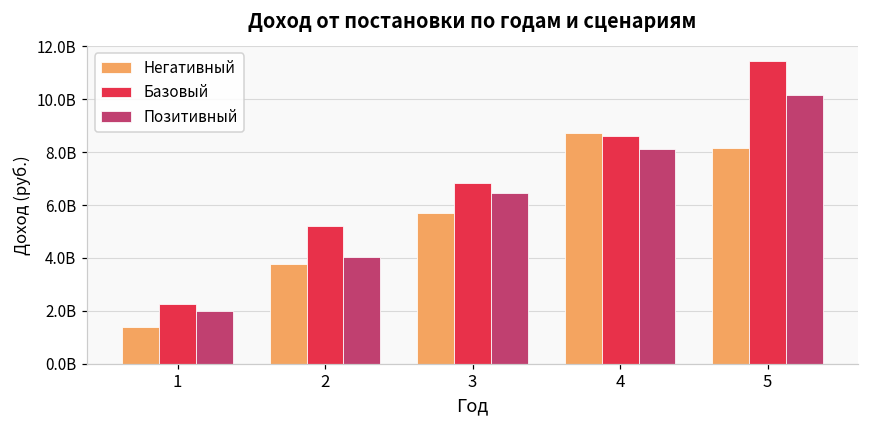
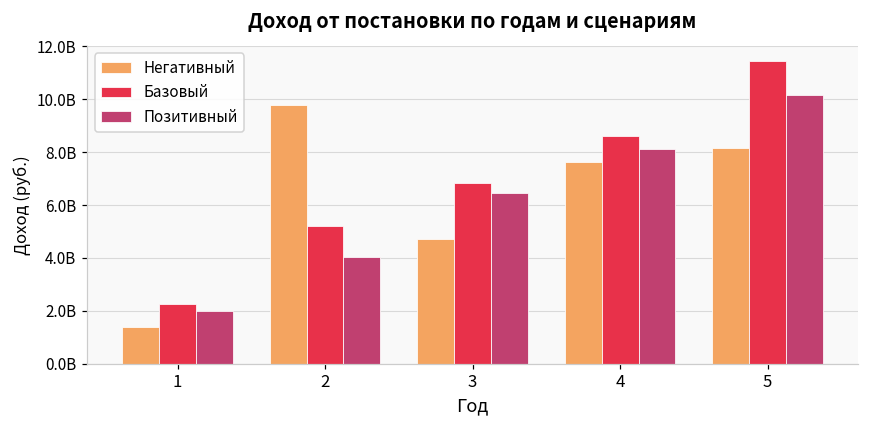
Негативный, 2: 3800000000 -> 9800000000
Негативный, 3: 5700000000 -> 4700000000
Негативный, 4: 8700000000 -> 7600000000
